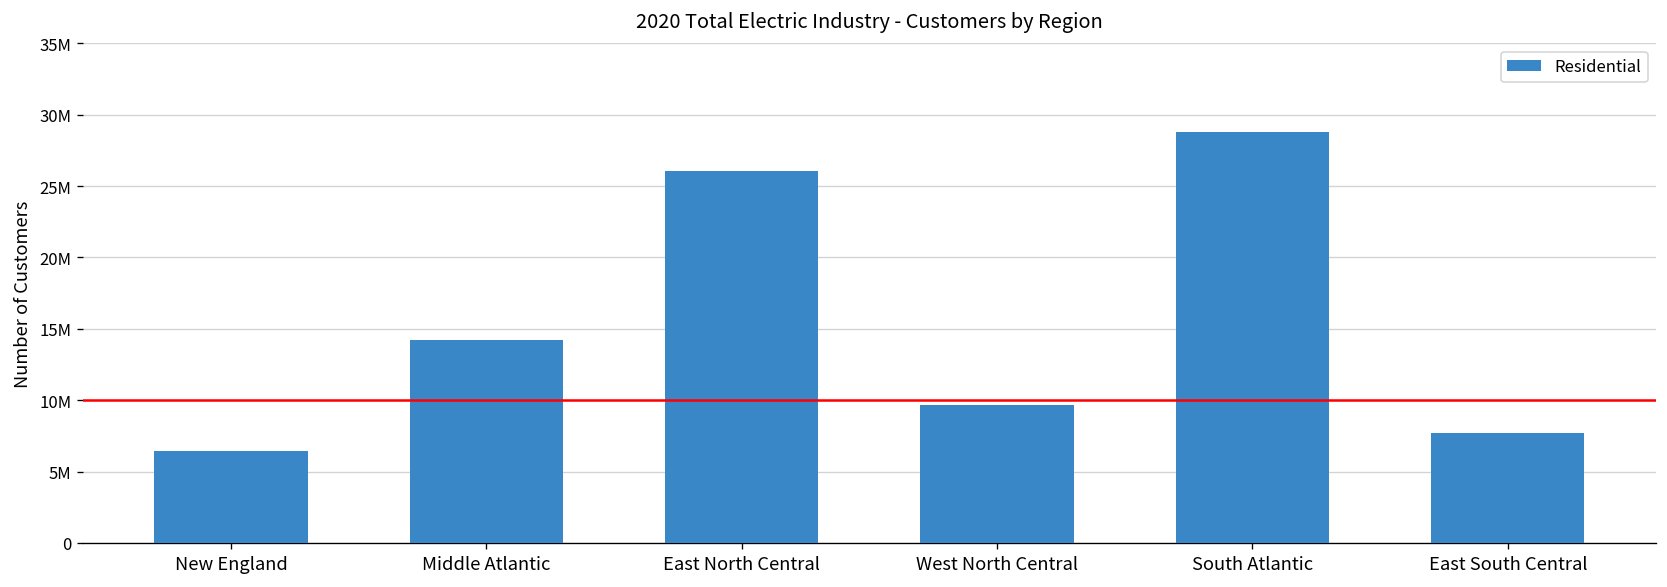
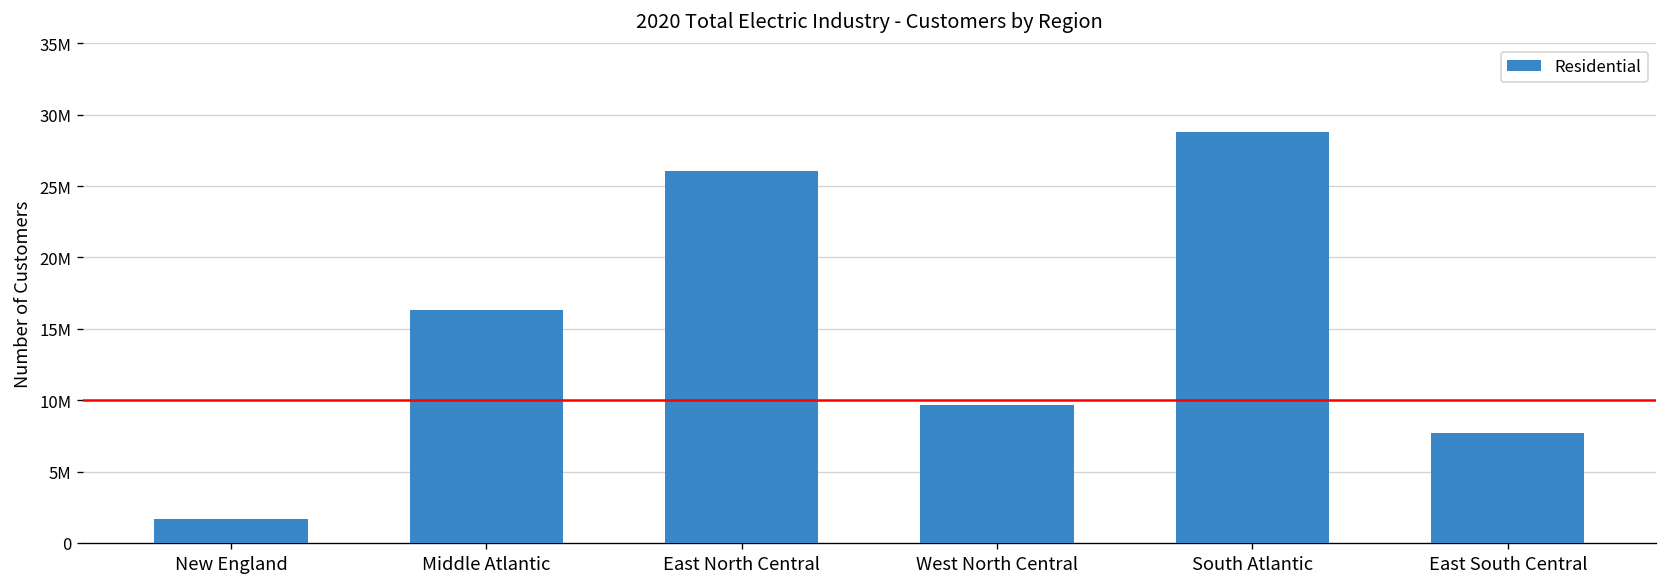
New England: 6400000 -> 1700000
Middle Atlantic: 14200000 -> 16300000
